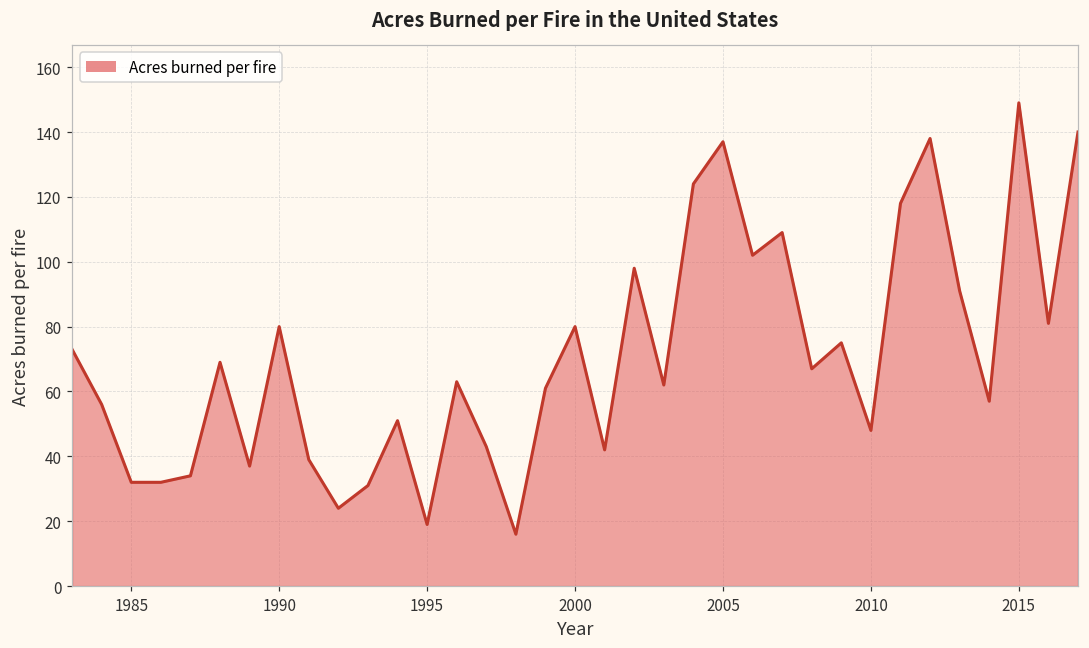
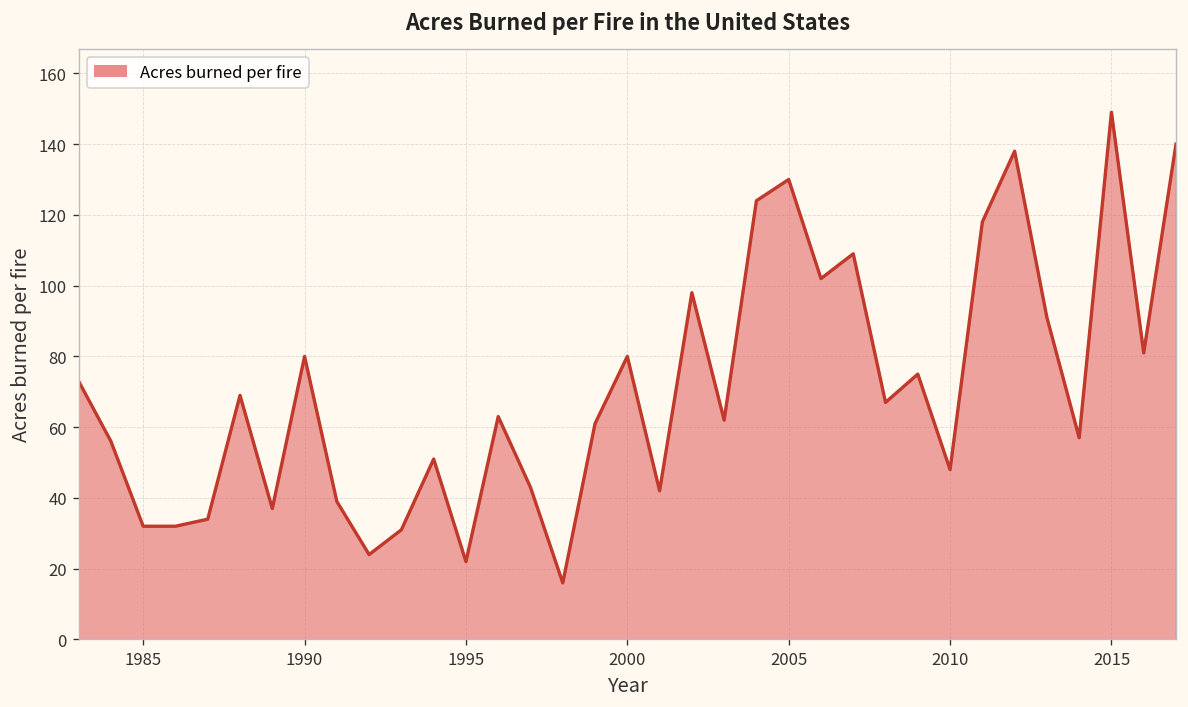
1995: 19 -> 22
2005: 137 -> 130
